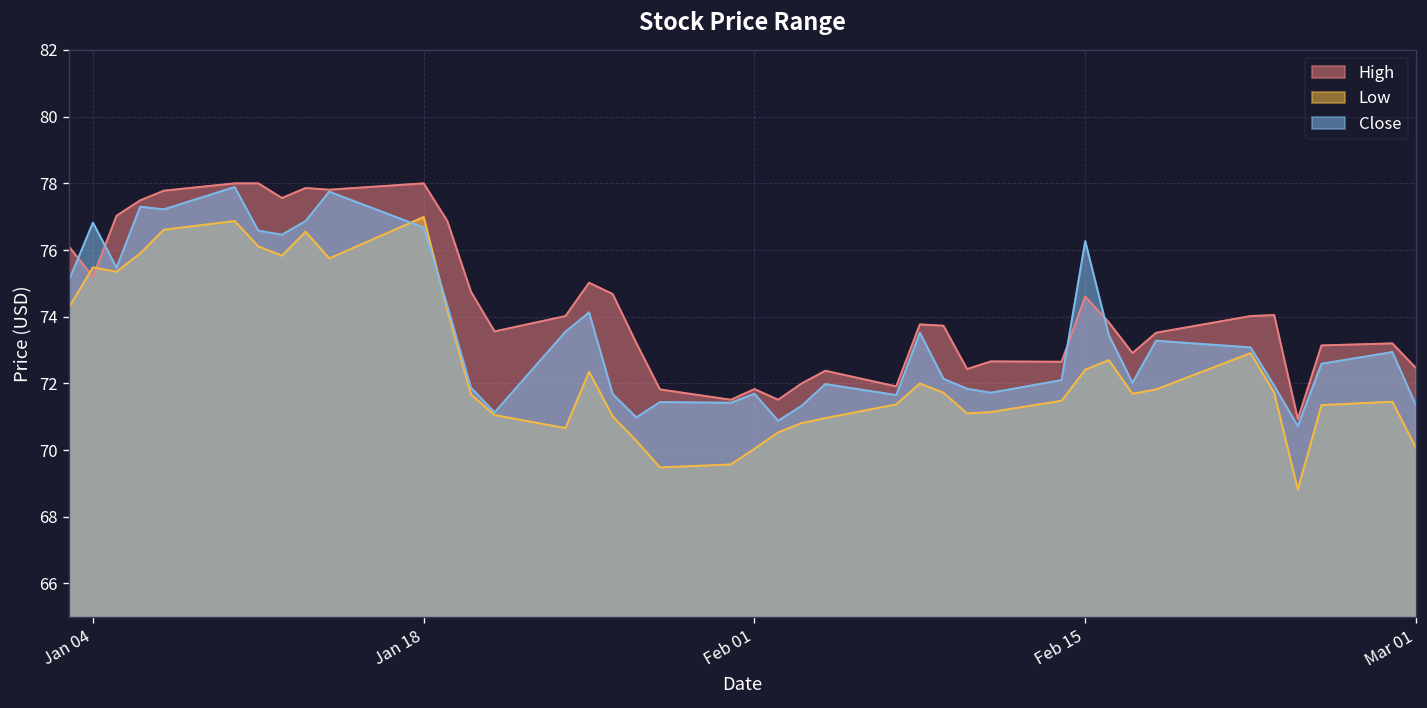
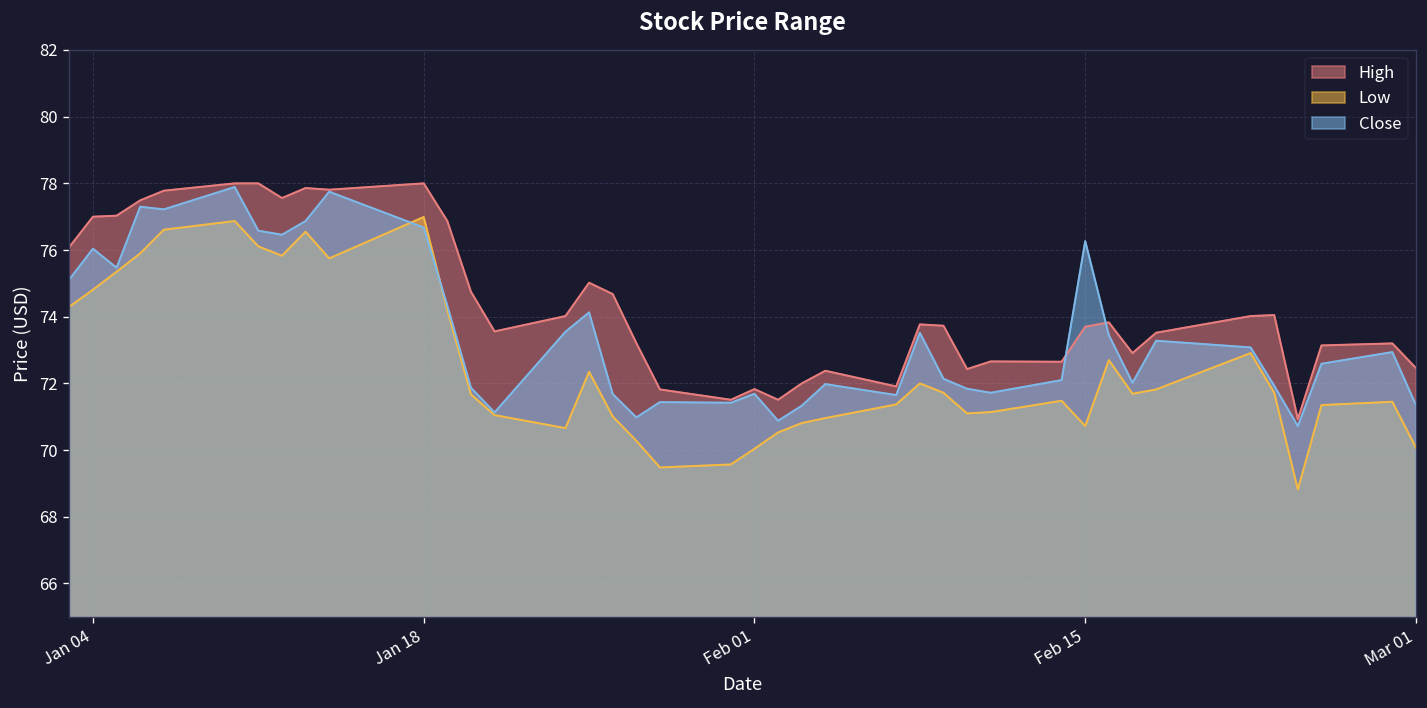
High, Jan 04: 75.2 -> 77.0
Low, Jan 04: 75.5 -> 74.8
Close, Jan 04: 76.8 -> 76.0
High, Feb 15: 74.6 -> 73.7
Low, Feb 15: 72.4 -> 70.7
